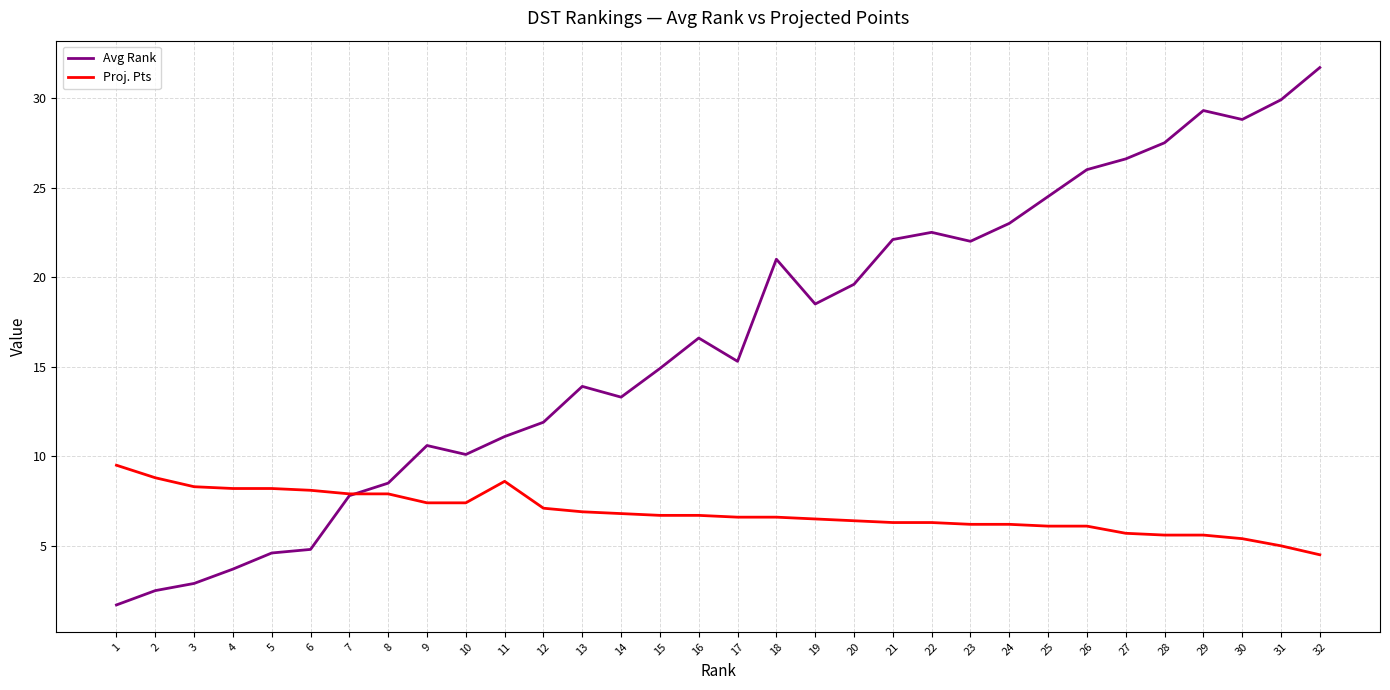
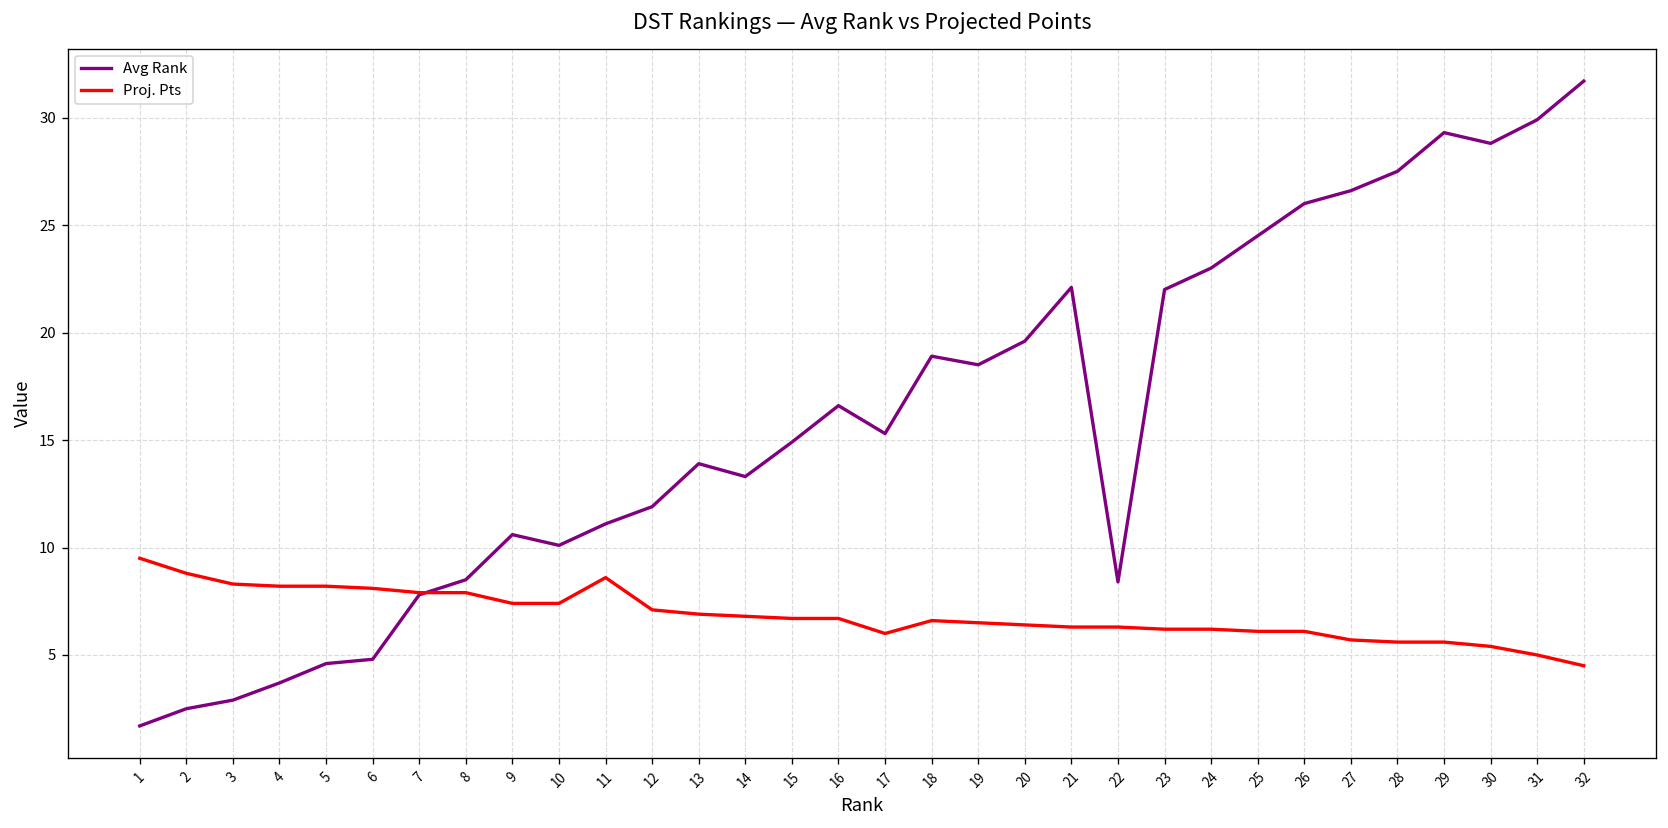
Proj. Pts, 17: 6.6 -> 6.0
Avg Rank, 18: 21.0 -> 18.9
Avg Rank, 22: 22.5 -> 8.4
